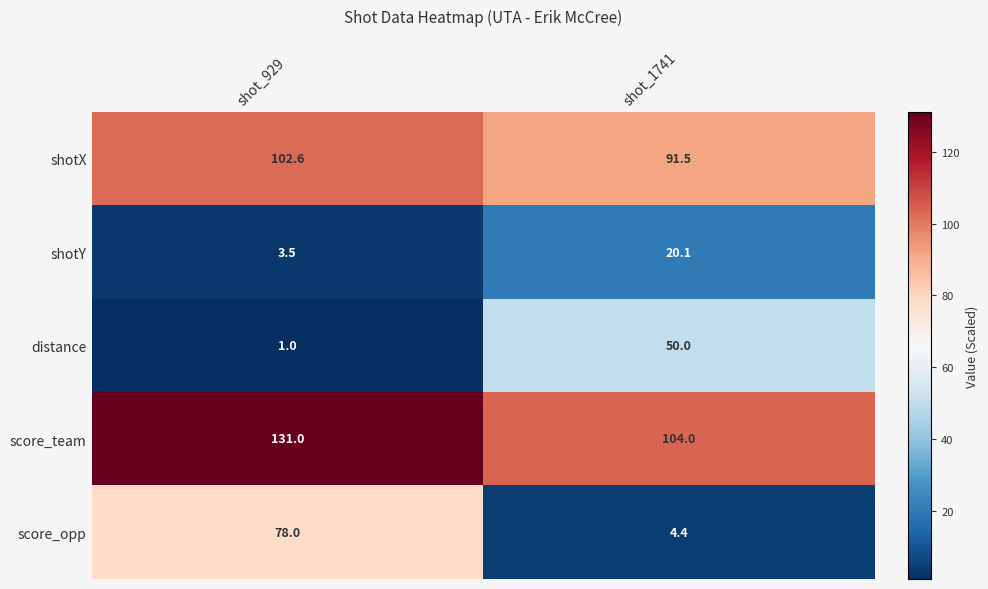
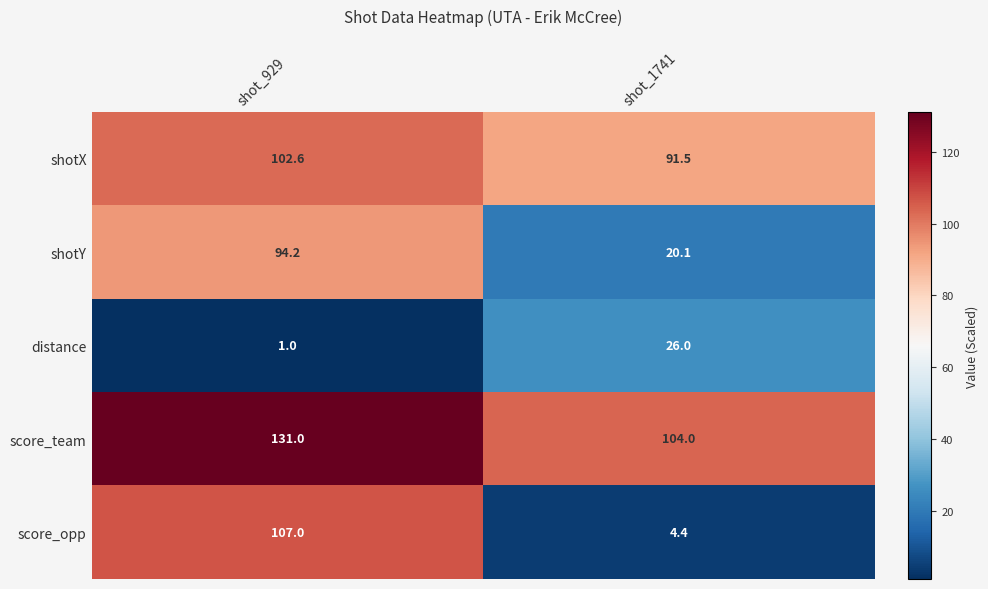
shotY, shot_929: 3.5 -> 94.2
distance, shot_1741: 50.0 -> 26.0
score_opp, shot_929: 78.0 -> 107.0
